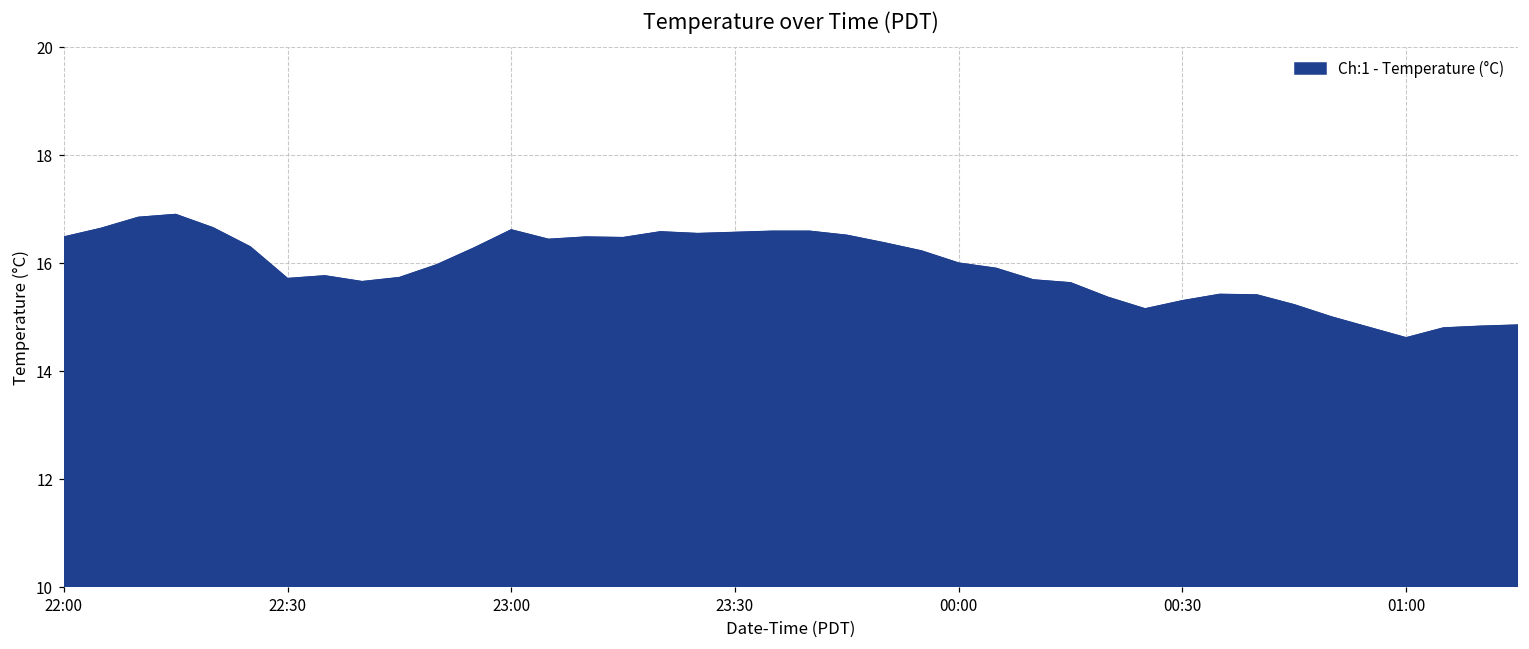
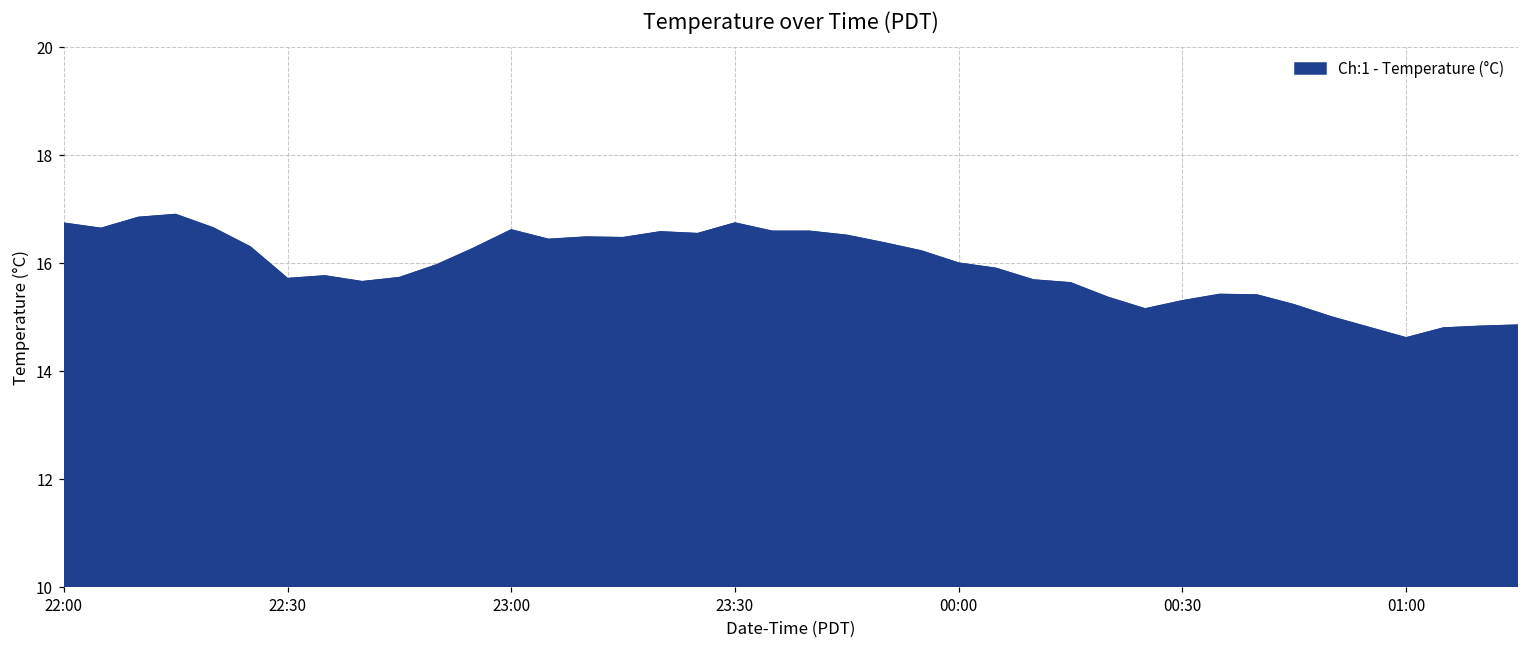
22:00: 16.5 -> 16.7
23:30: 16.6 -> 16.7
